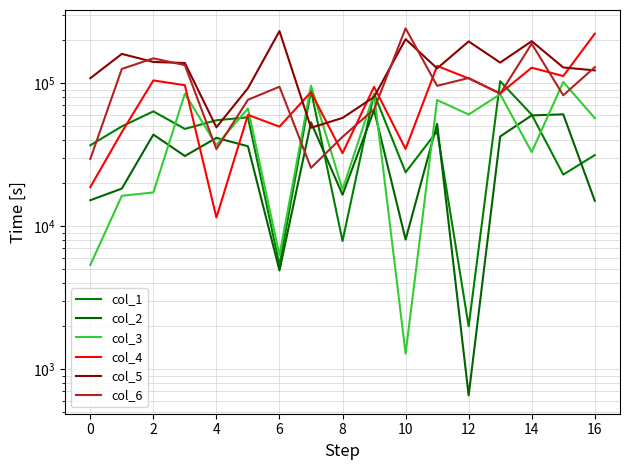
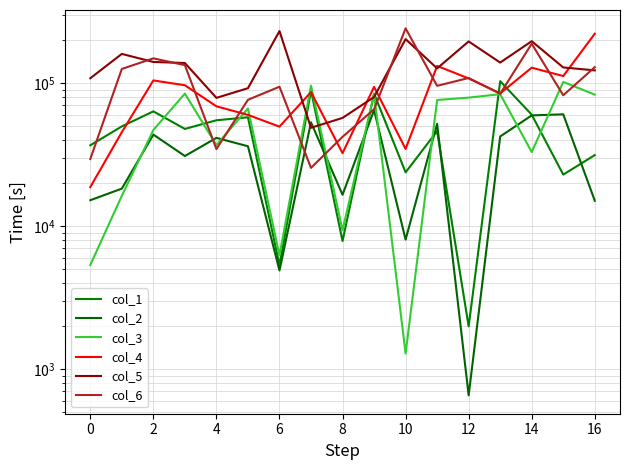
col_3, 2: 17000 -> 47000
col_4, 4: 11000 -> 70000
col_5, 4: 49000 -> 80000
col_3, 8: 18000 -> 9000
col_3, 12: 60000 -> 80000
col_3, 16: 57000 -> 80000
